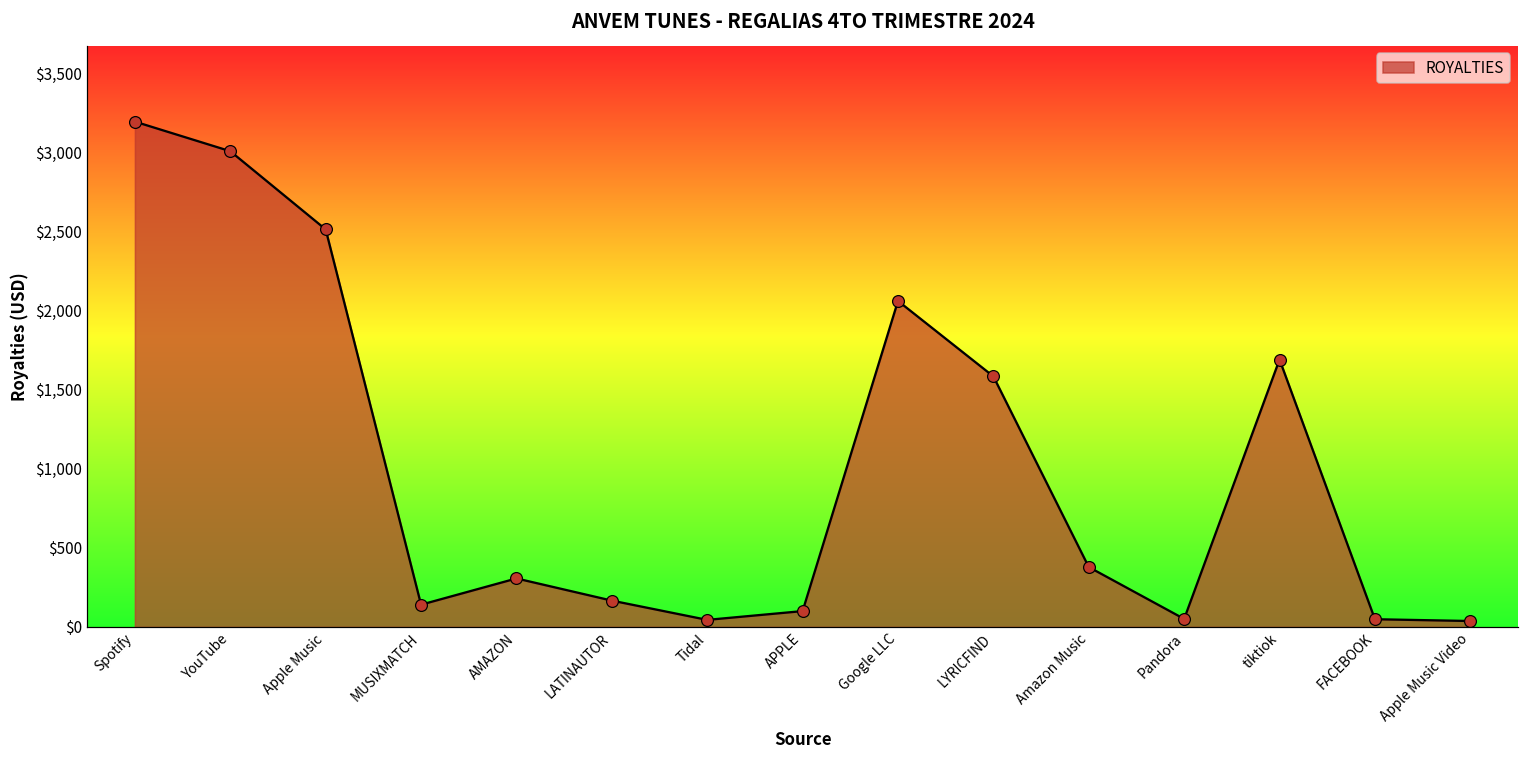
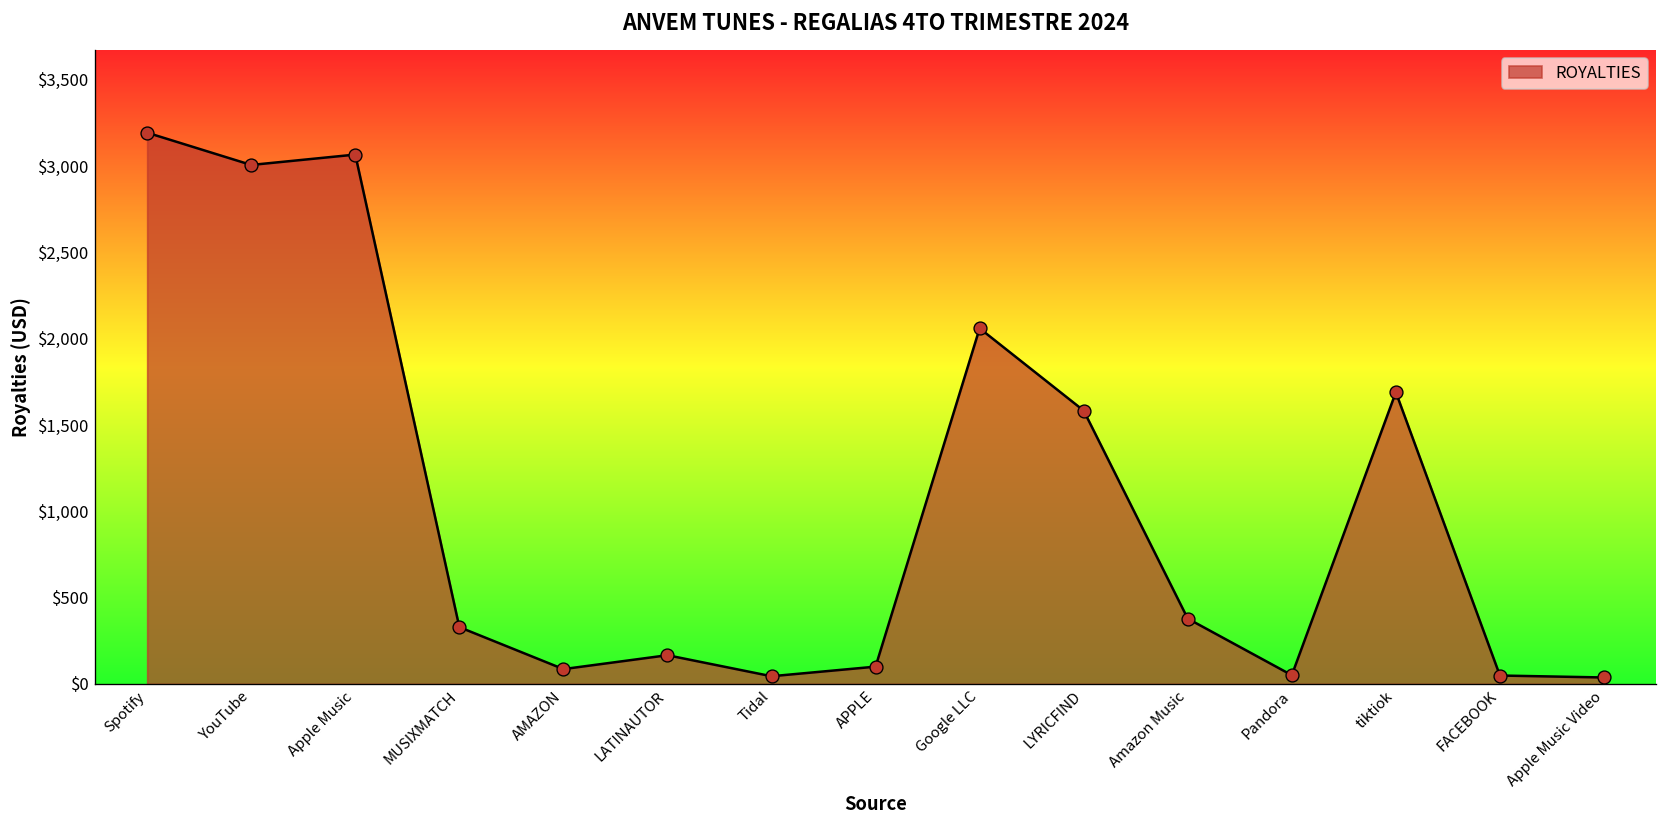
Apple Music: $2,510 -> $3,070
MUSIXMATCH: $140 -> $330
AMAZON: $310 -> $90
